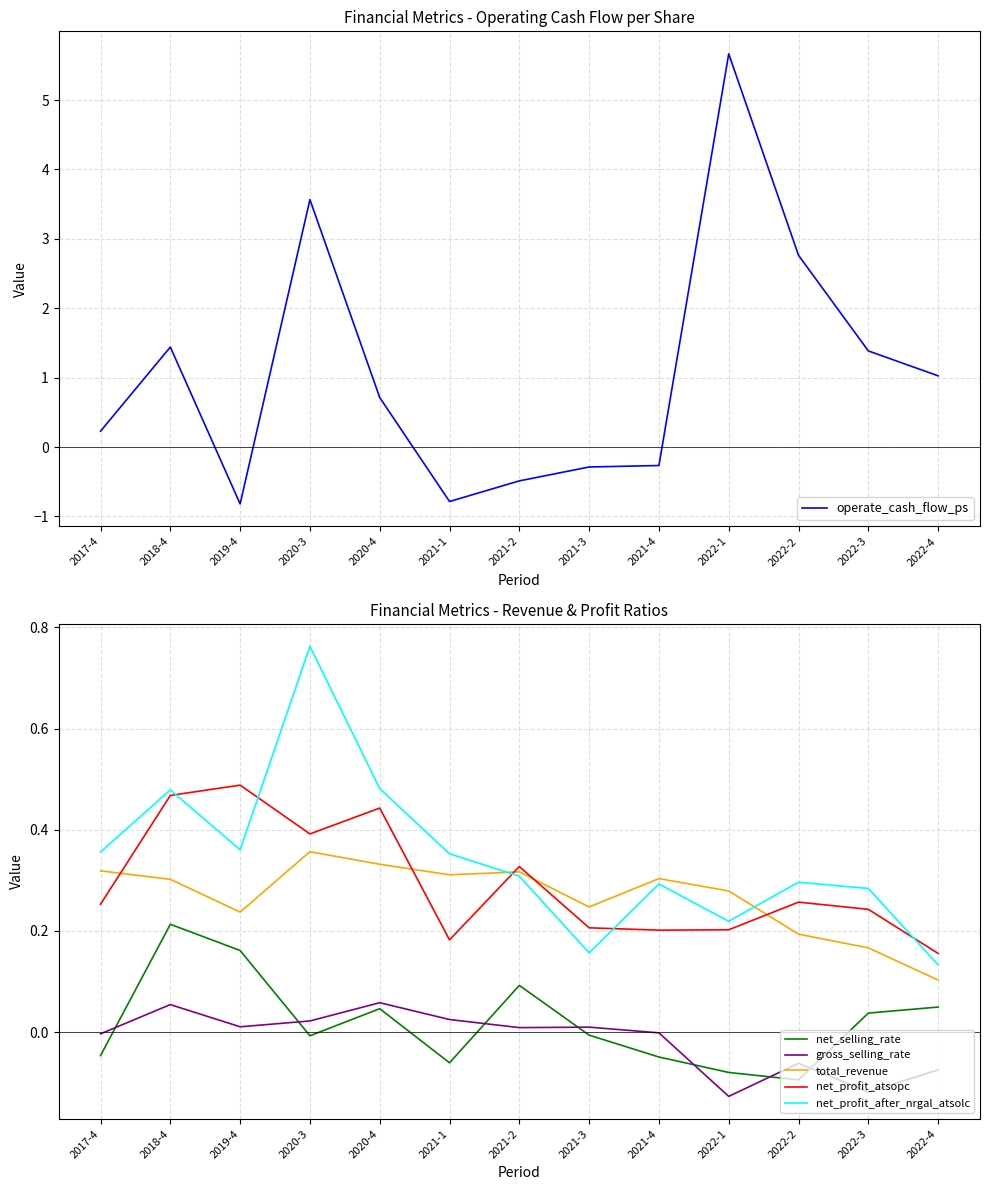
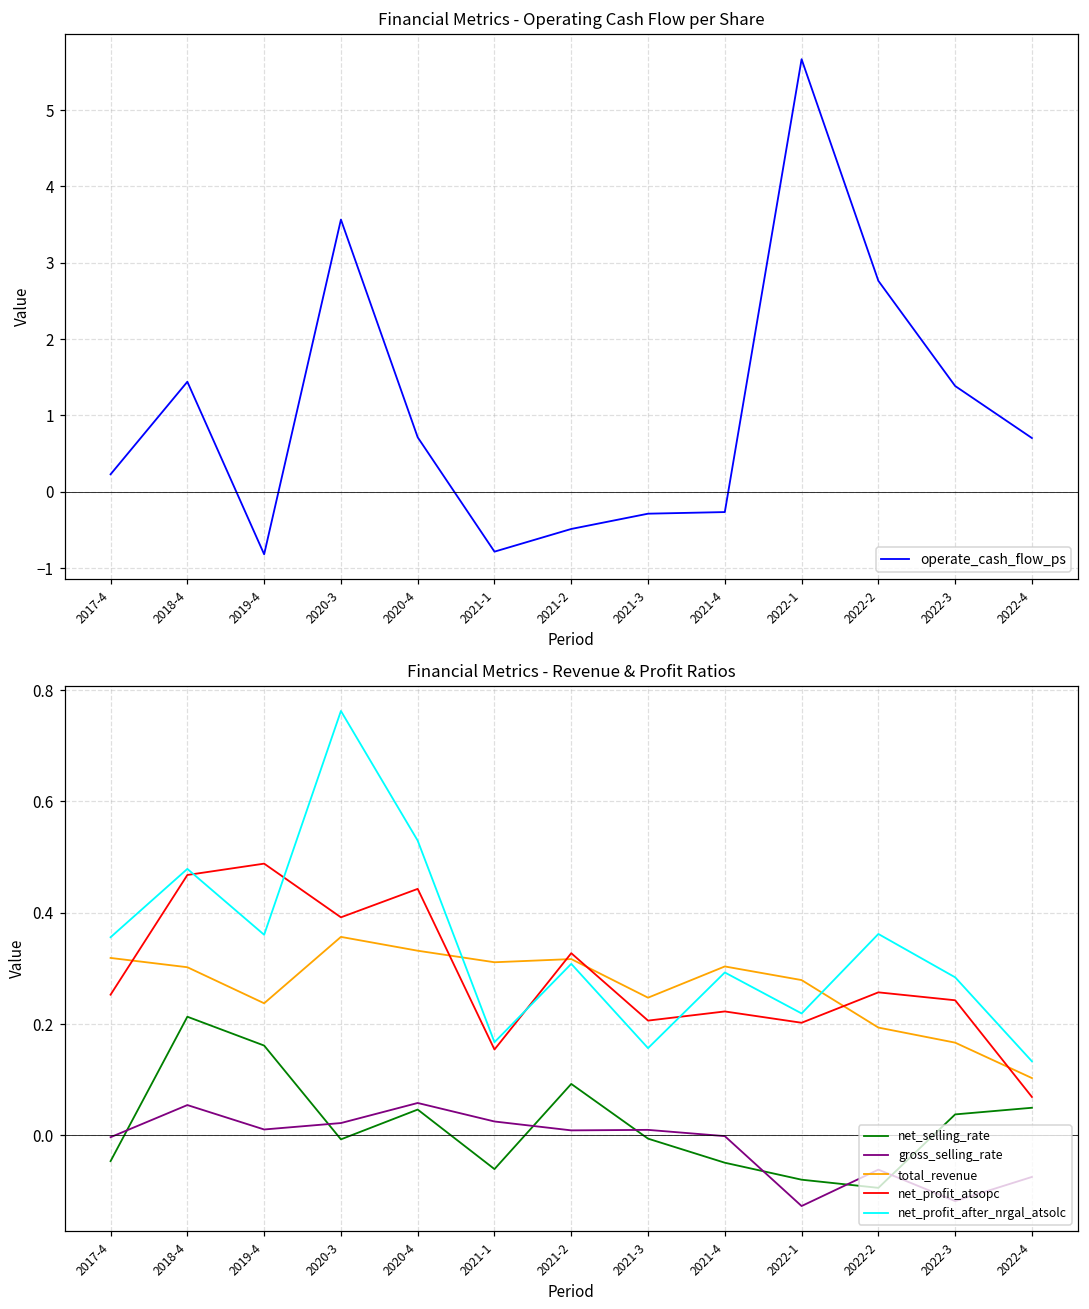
Financial Metrics - Operating Cash Flow per Share, 2022-4: 1.0 -> 0.7
Financial Metrics - Revenue & Profit Ratios, net_profit_after_nrgal_atsolc, 2020-4: 0.48 -> 0.53
Financial Metrics - Revenue & Profit Ratios, net_profit_atsopc, 2021-1: 0.18 -> 0.15
Financial Metrics - Revenue & Profit Ratios, net_profit_after_nrgal_atsolc, 2021-1: 0.35 -> 0.17
Financial Metrics - Revenue & Profit Ratios, net_profit_atsopc, 2021-4: 0.20 -> 0.22
Financial Metrics - Revenue & Profit Ratios, net_profit_after_nrgal_atsolc, 2022-2: 0.30 -> 0.36
Financial Metrics - Revenue & Profit Ratios, net_profit_atsopc, 2022-4: 0.16 -> 0.07
